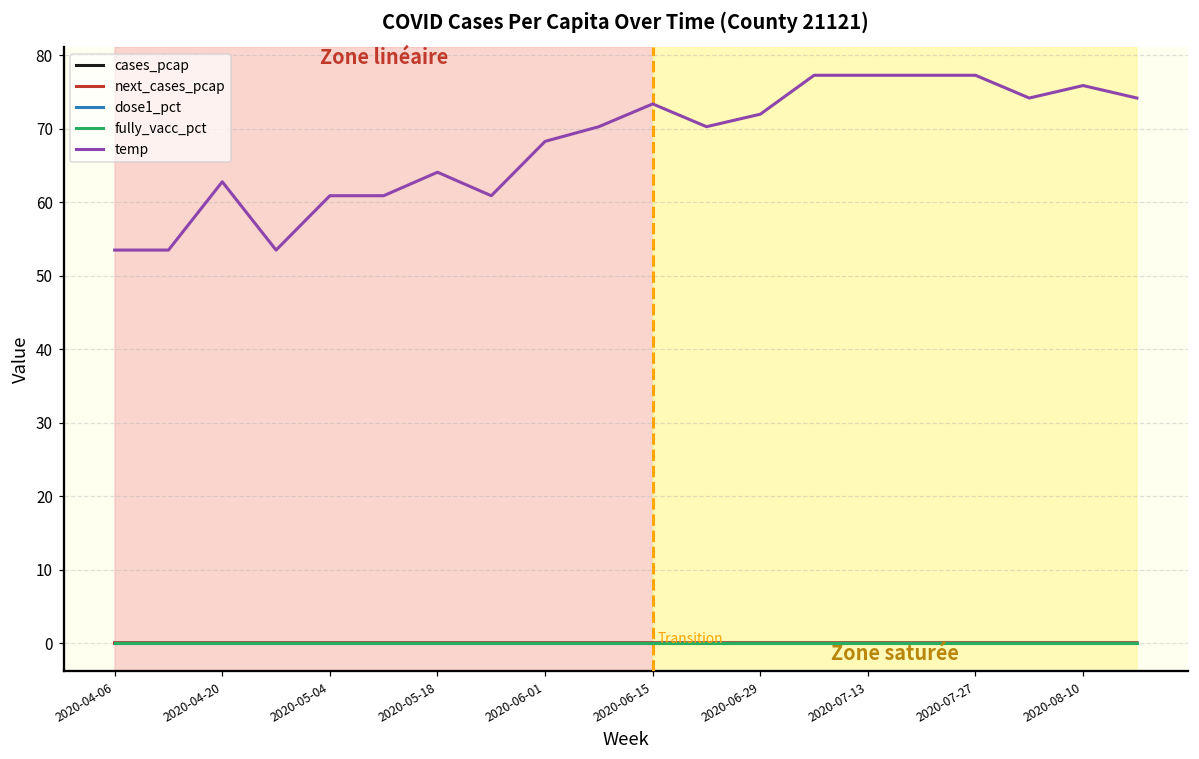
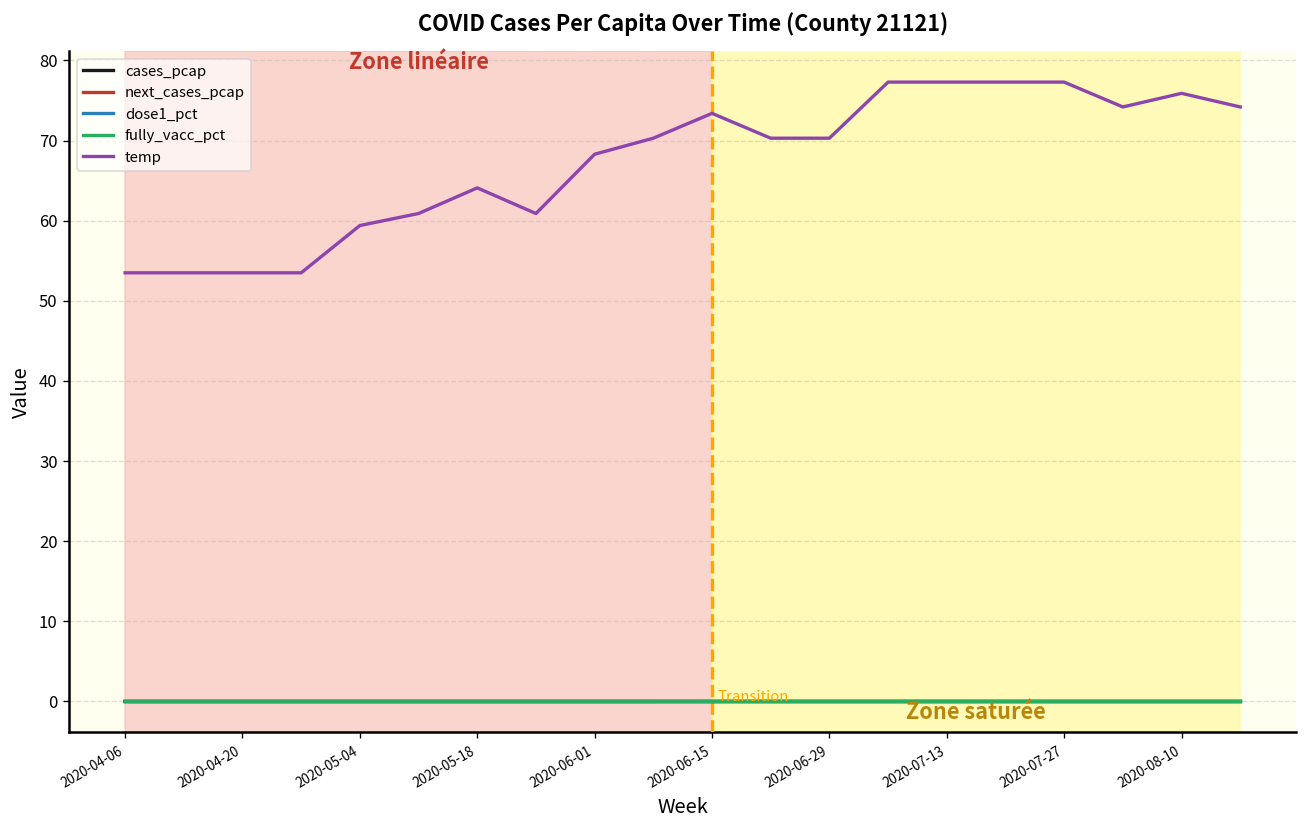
temp, 2020-04-20: 63 -> 54
temp, 2020-05-04: 61 -> 59
temp, 2020-06-29: 72 -> 70
